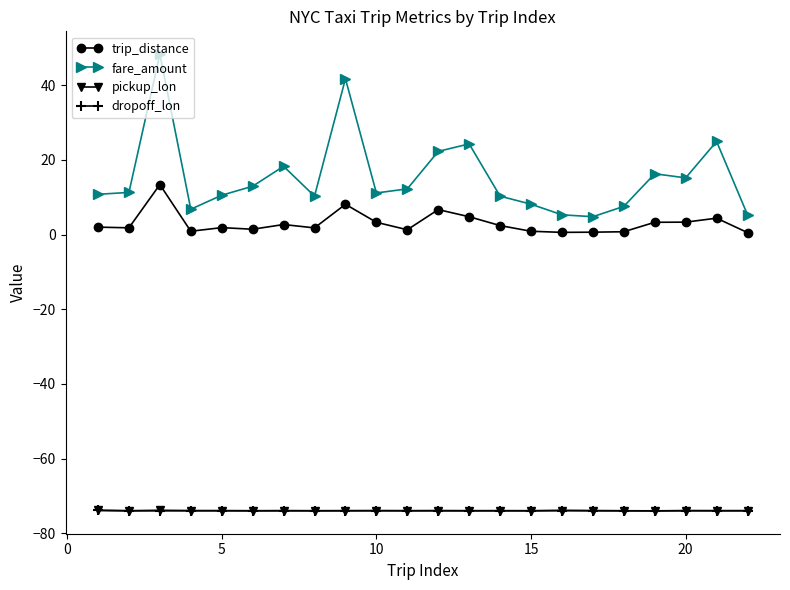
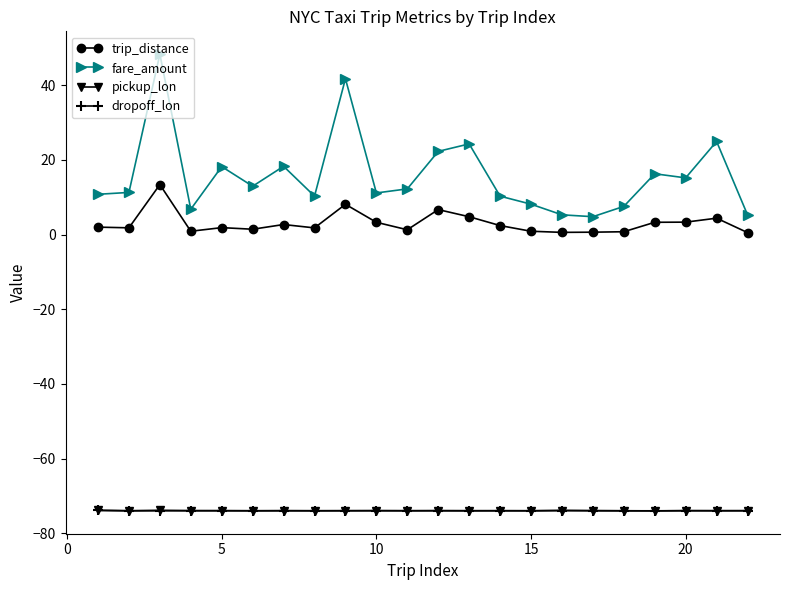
fare_amount, 5: 11 -> 18
